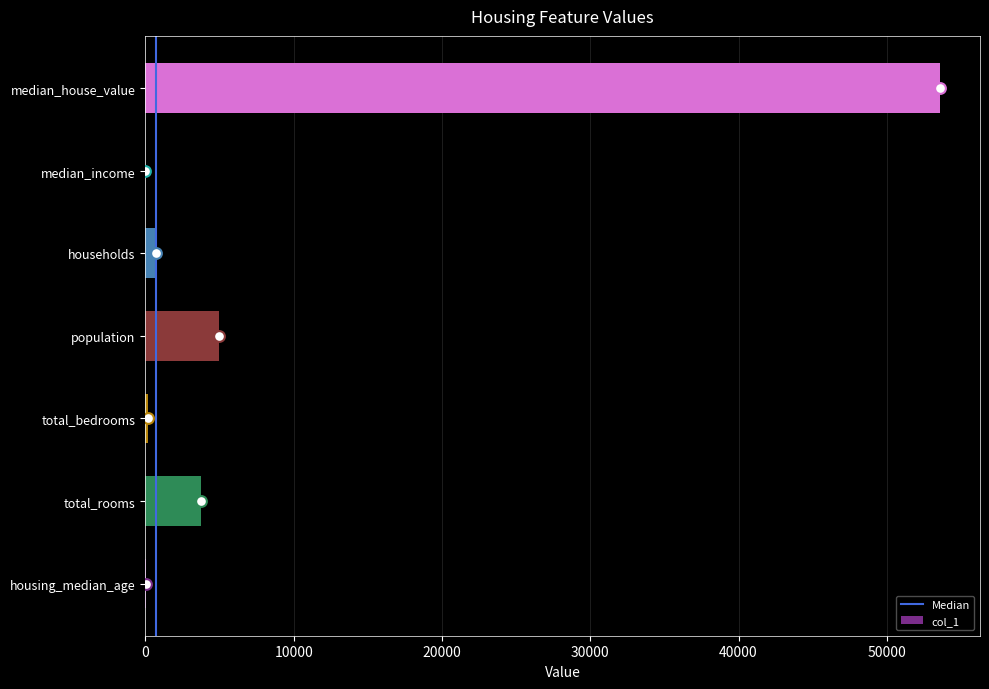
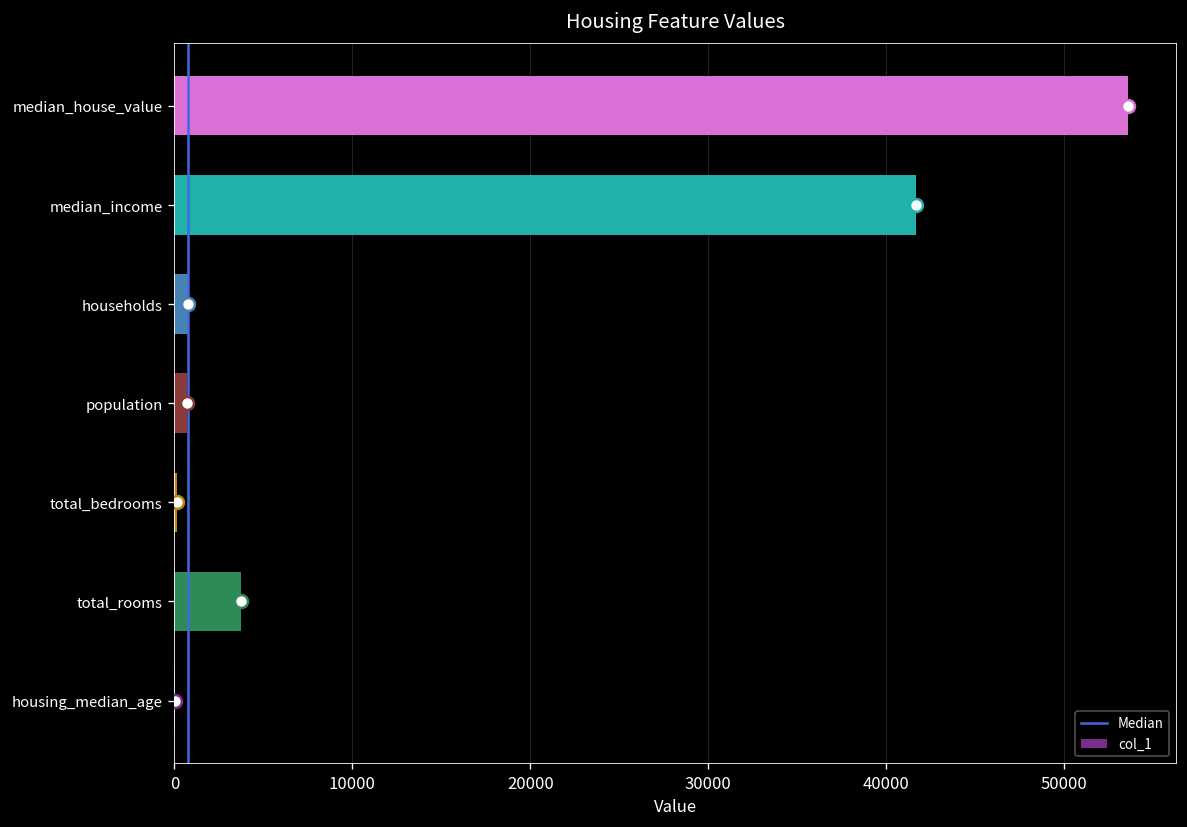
col_1, median_income: 0 -> 41700
col_1, population: 5000 -> 700
